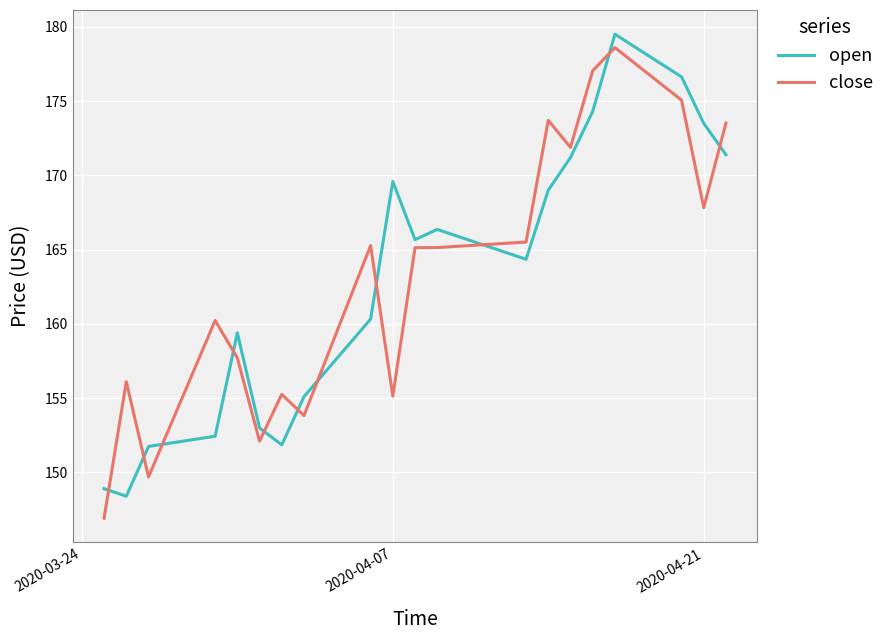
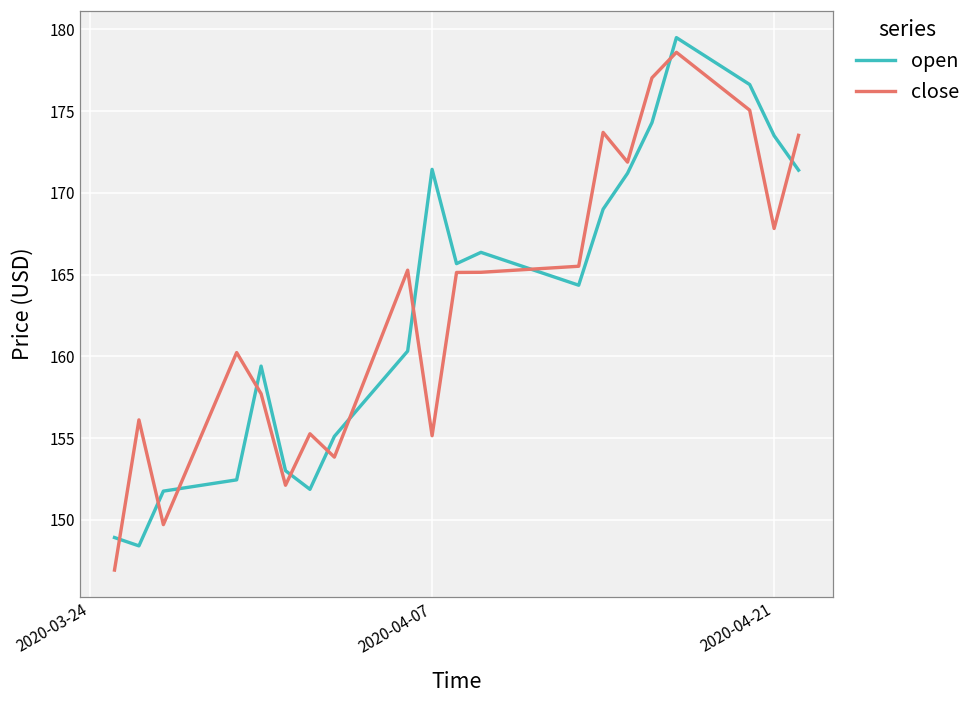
open, 2020-04-07: 169.6 -> 171.4
